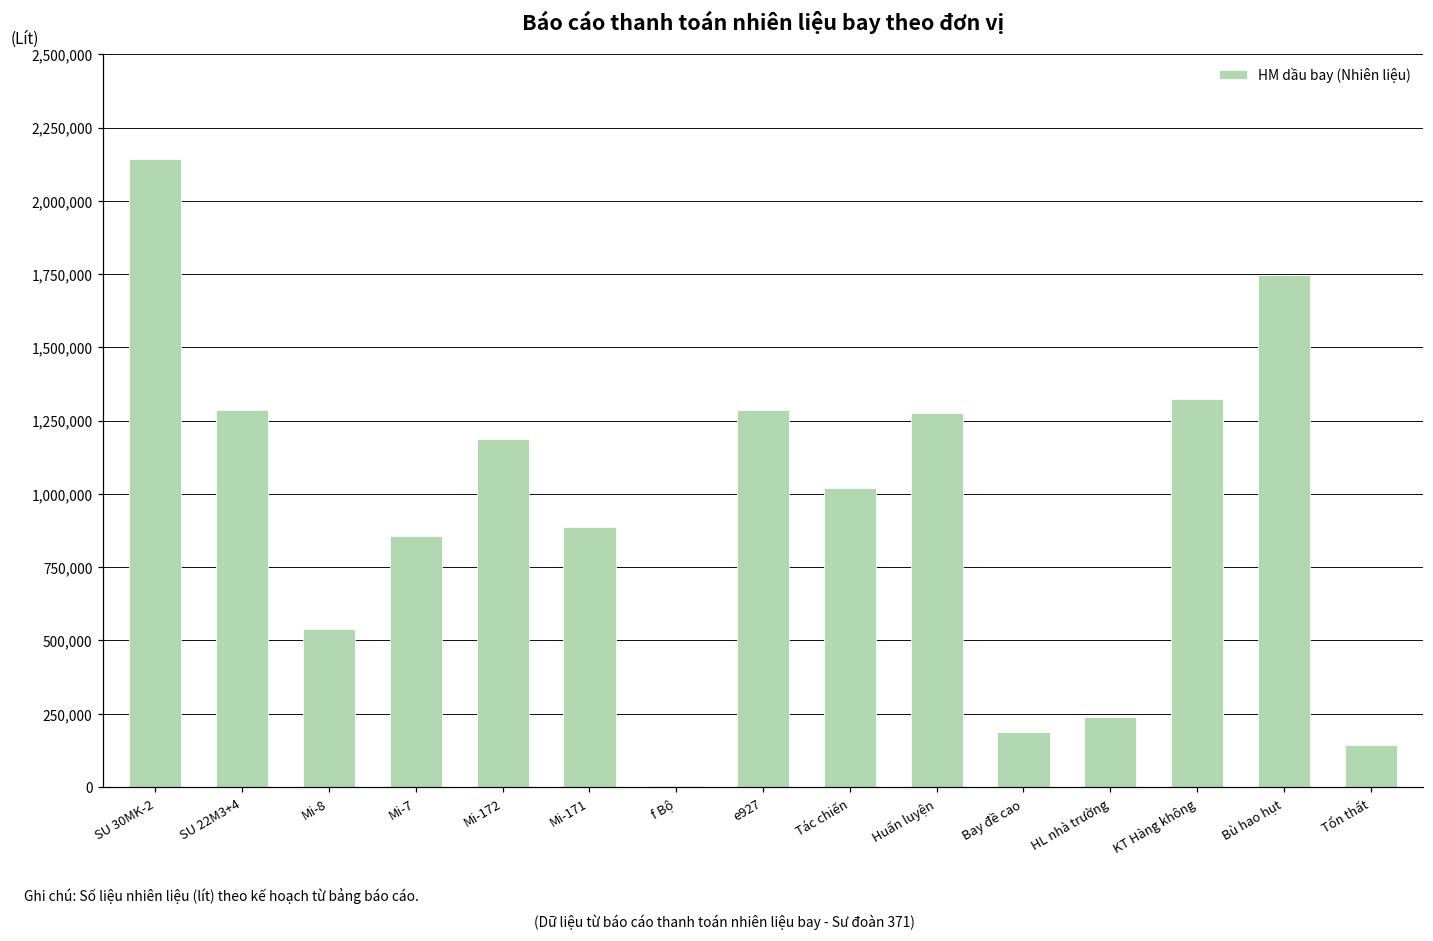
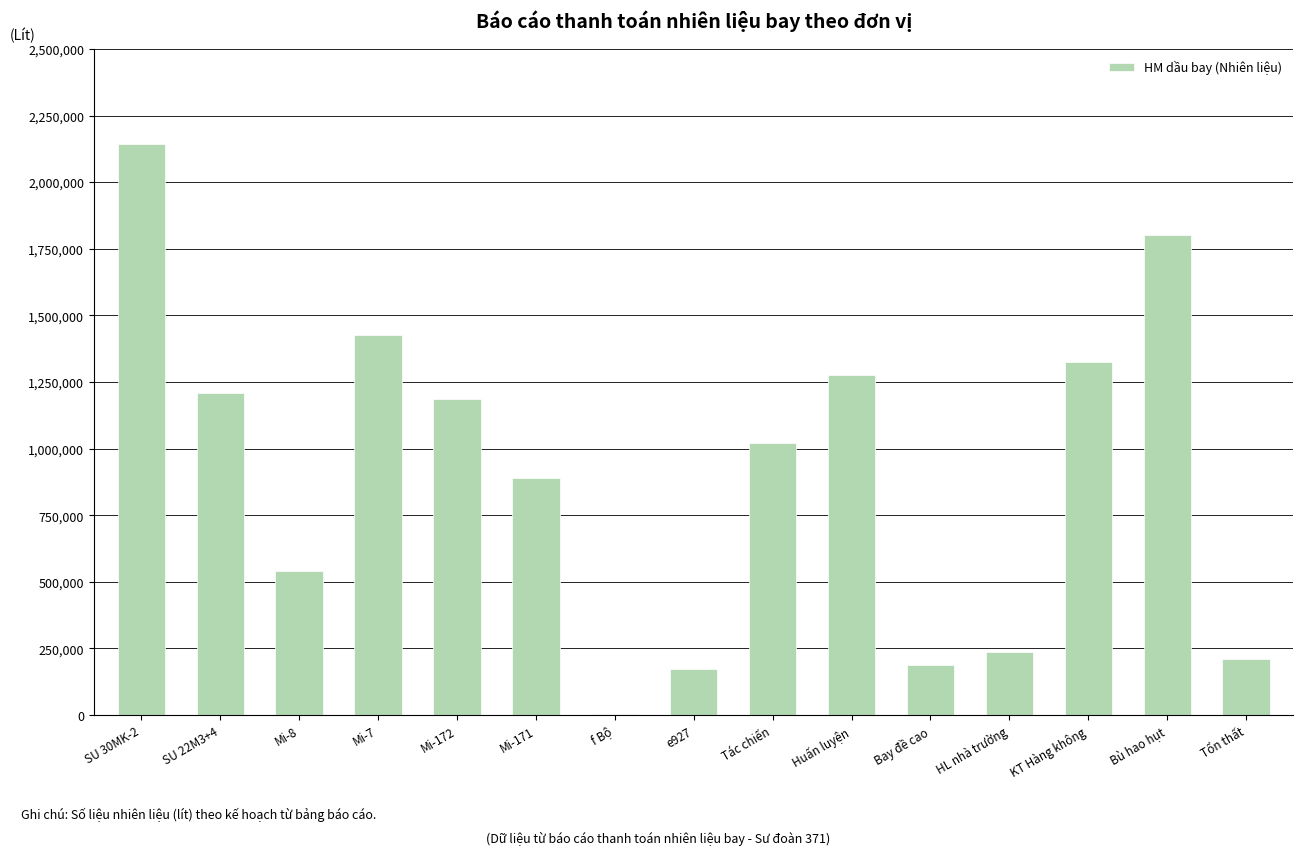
SU 22M3+4: 1,290,000 -> 1,210,000
Mi-7: 860,000 -> 1,430,000
e927: 1,290,000 -> 170,000
Bù hao hụt: 1,750,000 -> 1,800,000
Tổn thất: 140,000 -> 210,000
